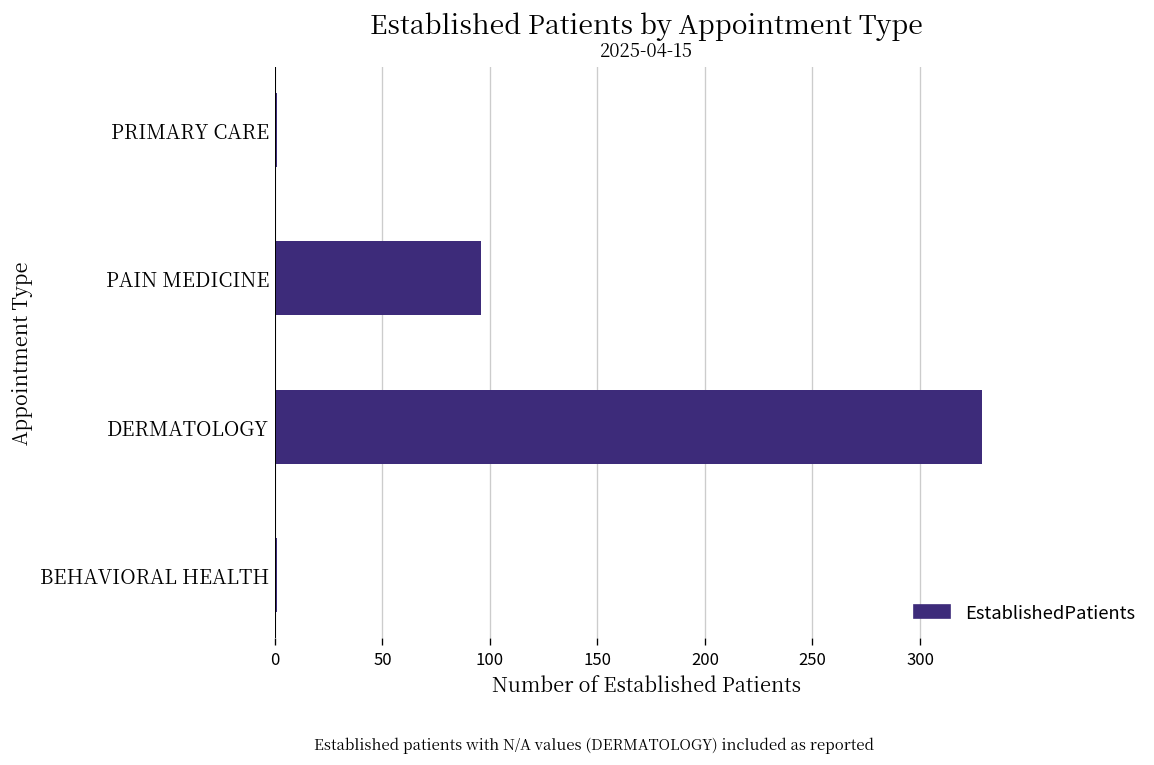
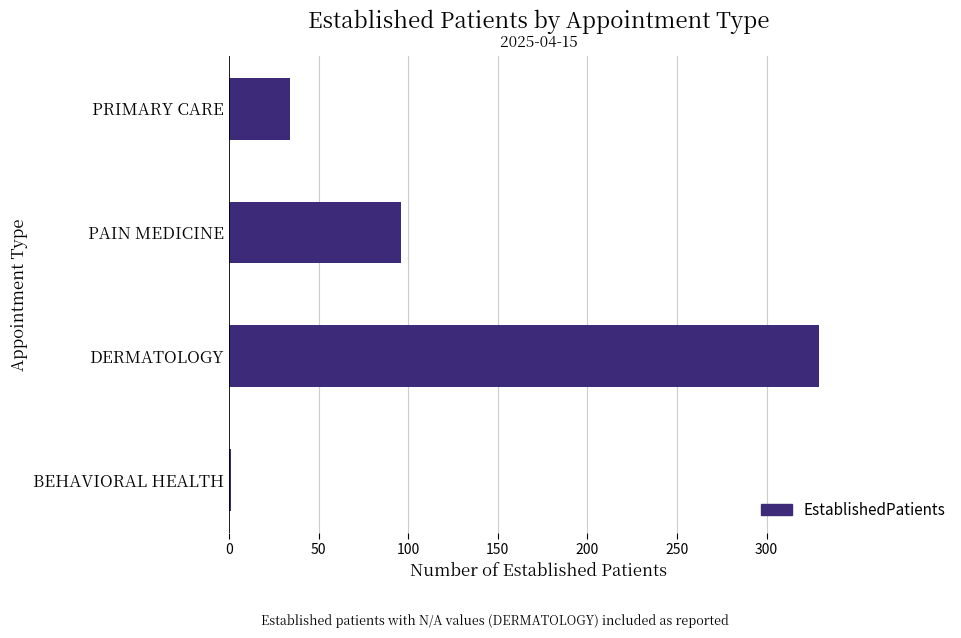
PRIMARY CARE: 1 -> 34
